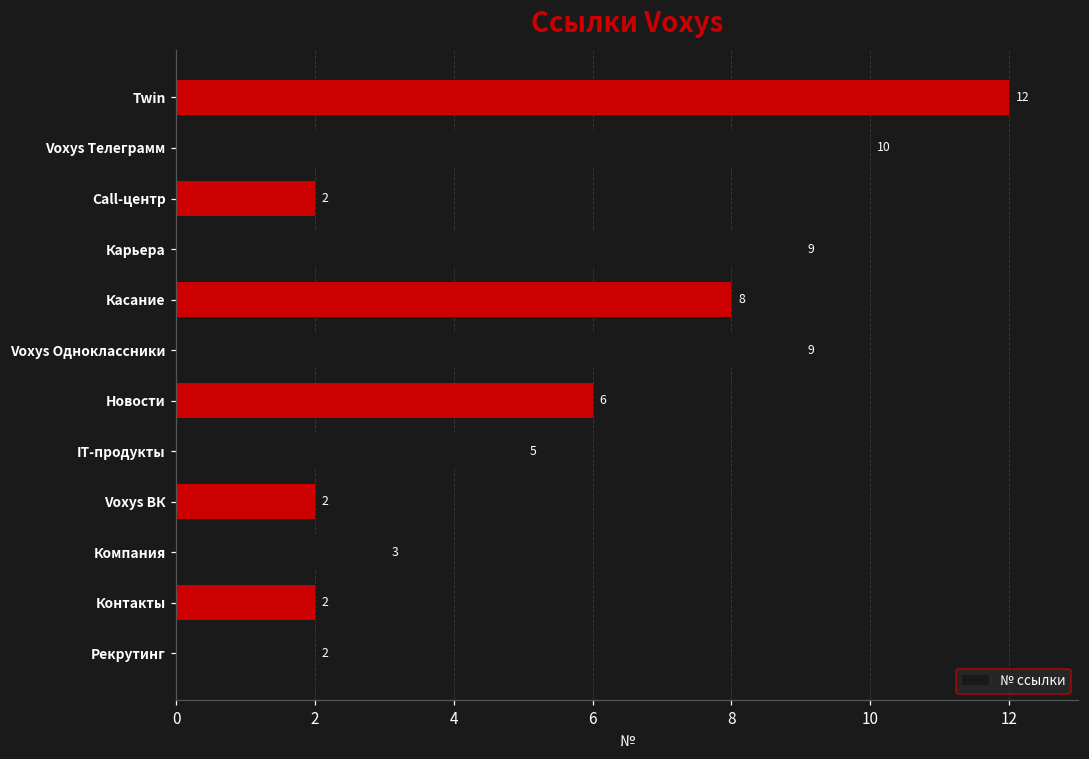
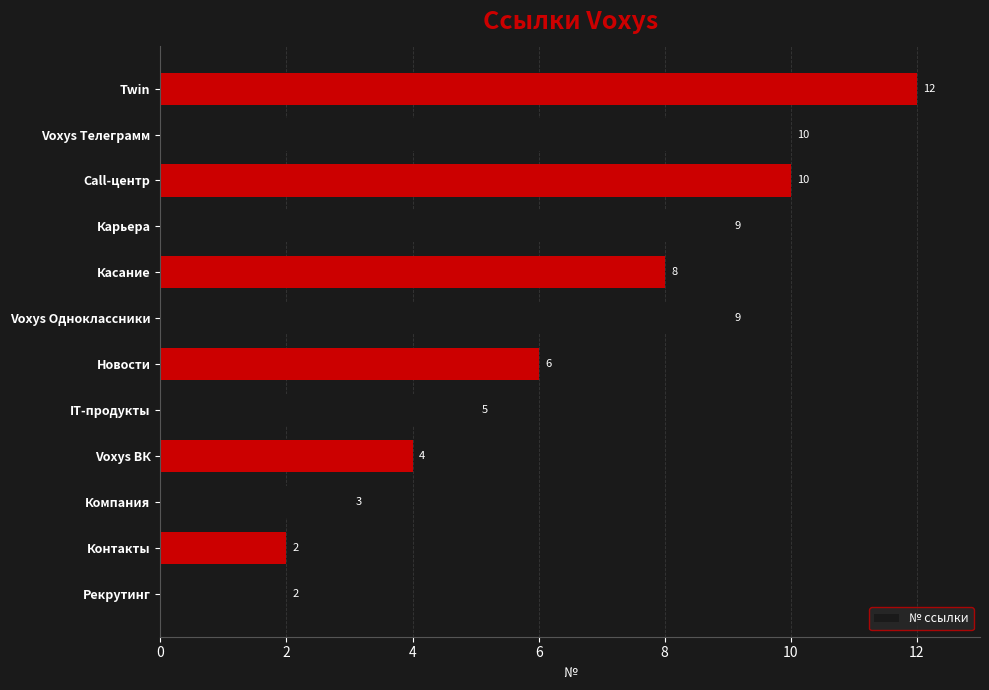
Call-центр: 2 -> 10
Voxys ВК: 2 -> 4
